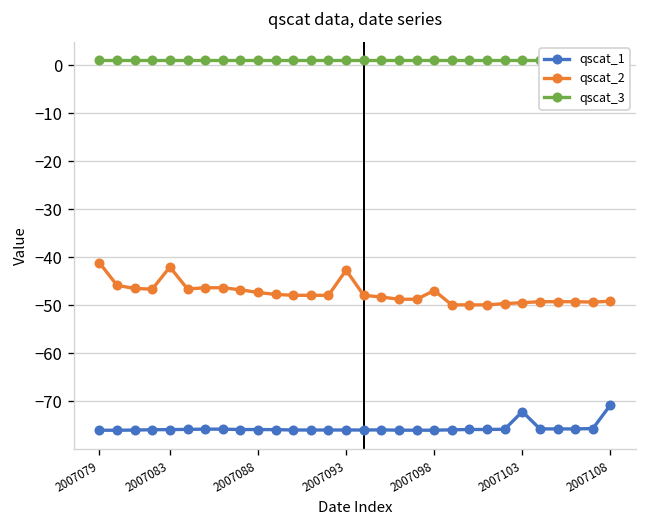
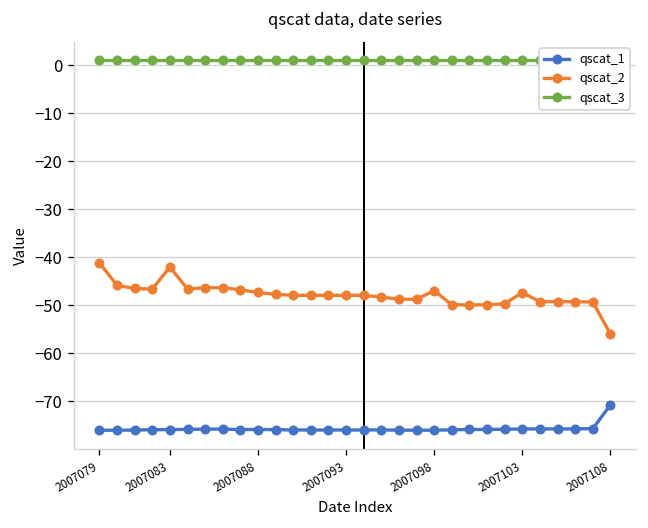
qscat_2, 2007093: -43 -> -48
qscat_1, 2007103: -72 -> -76
qscat_2, 2007103: -49 -> -47
qscat_2, 2007108: -49 -> -56
